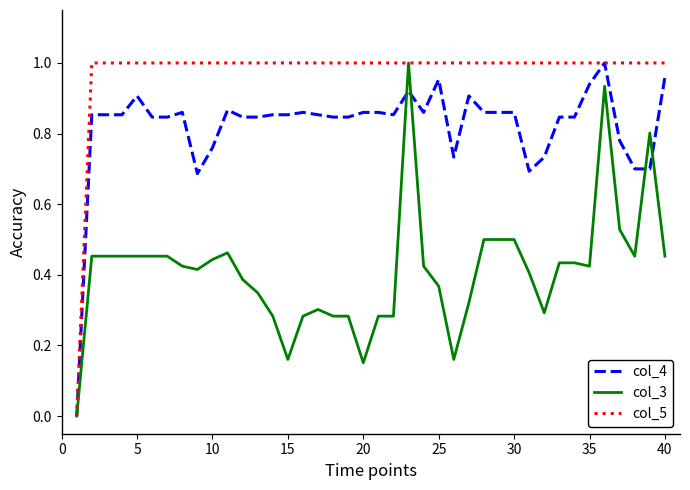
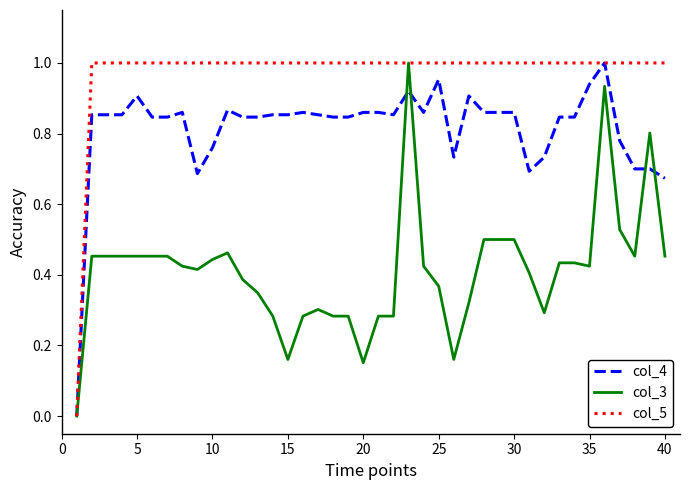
col_4, 40: 0.96 -> 0.67
